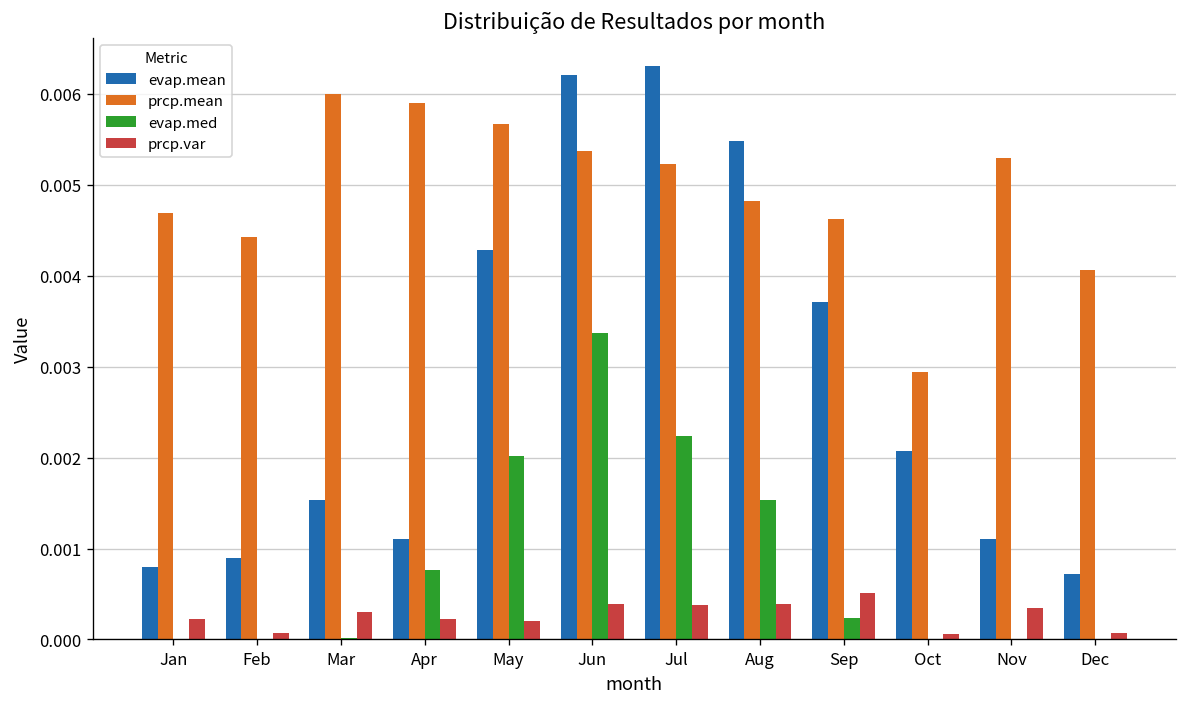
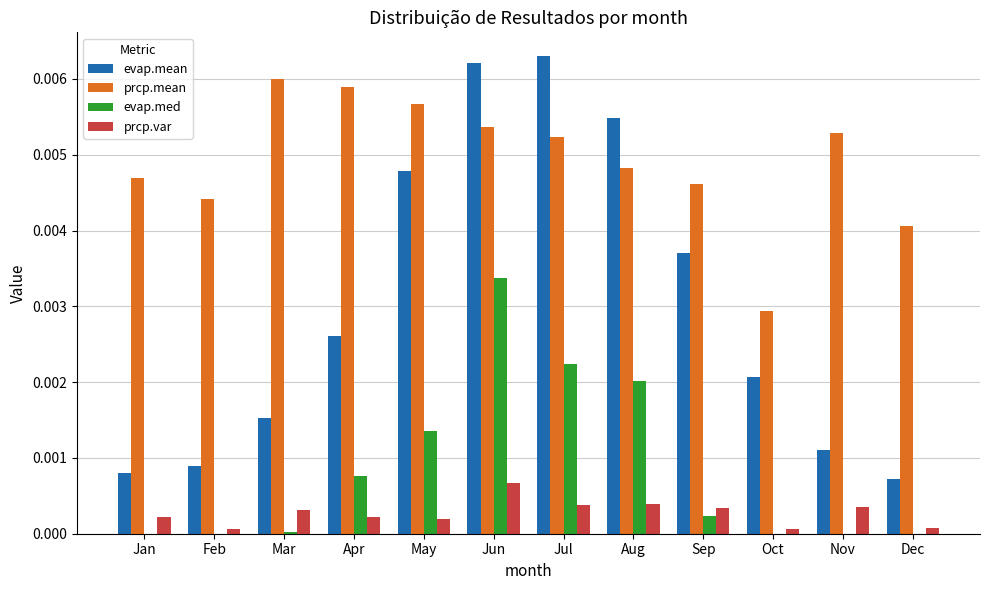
evap.mean, Apr: 0.0011 -> 0.0026
evap.mean, May: 0.0043 -> 0.0048
evap.med, May: 0.0020 -> 0.0014
prcp.var, Jun: 0.0004 -> 0.0007
evap.med, Aug: 0.0015 -> 0.0020
prcp.var, Sep: 0.0005 -> 0.0003
